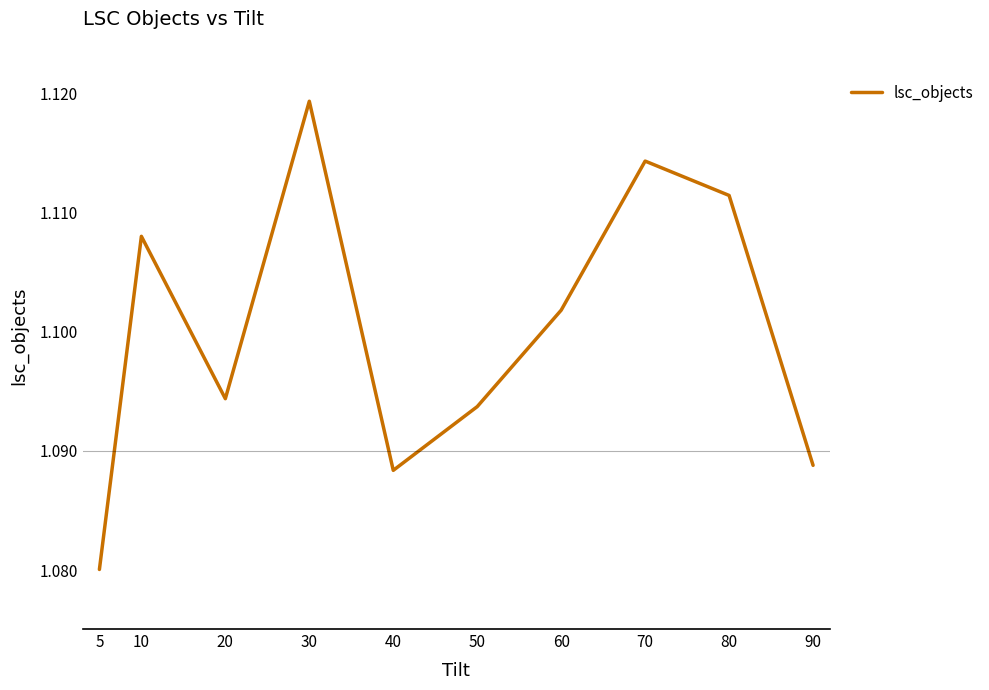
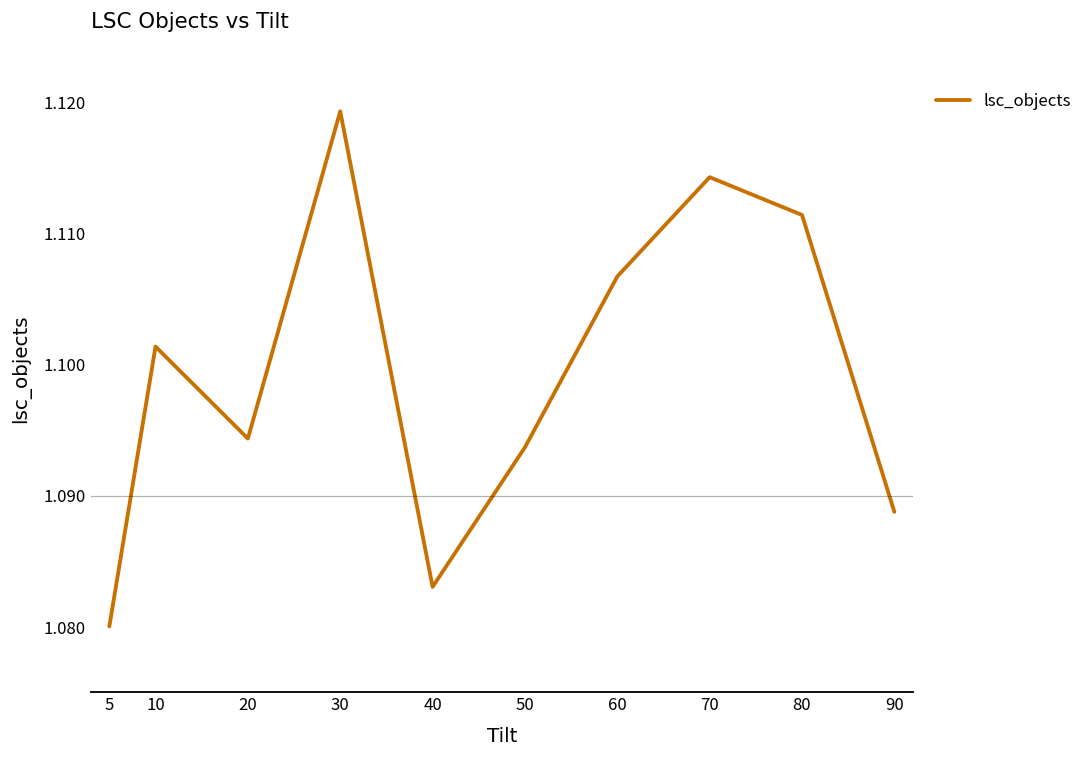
10: 1.1080 -> 1.1014
40: 1.0884 -> 1.0831
60: 1.1018 -> 1.1067
